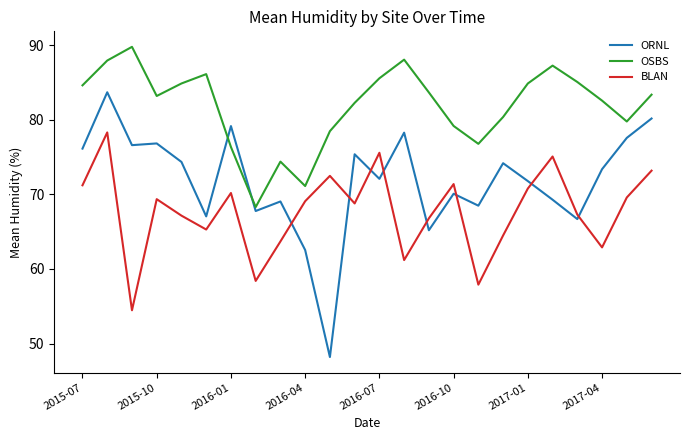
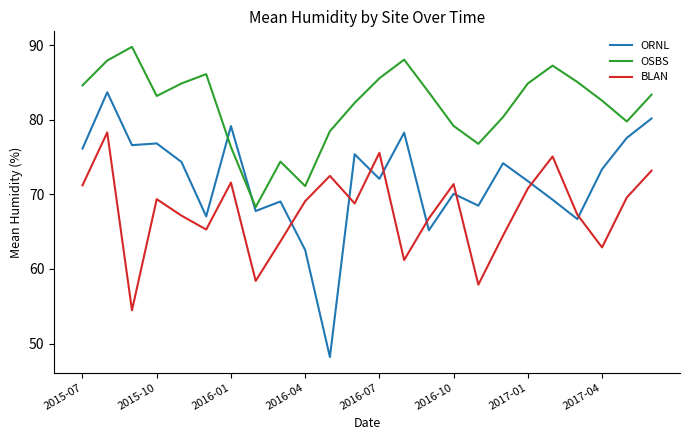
BLAN, 2016-01: 70 -> 72
